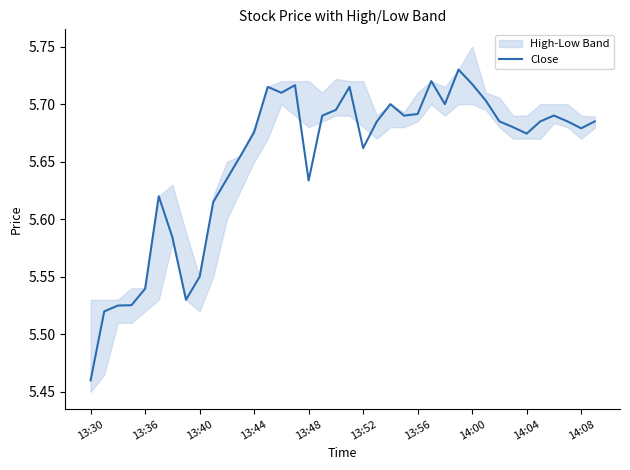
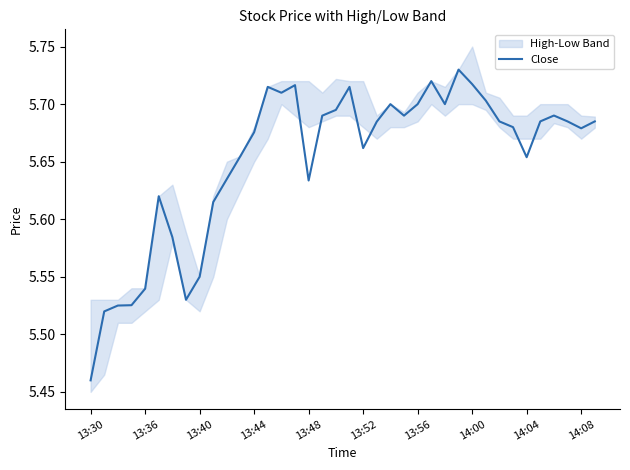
Close, 13:56: 5.691 -> 5.700
Close, 14:04: 5.674 -> 5.654
